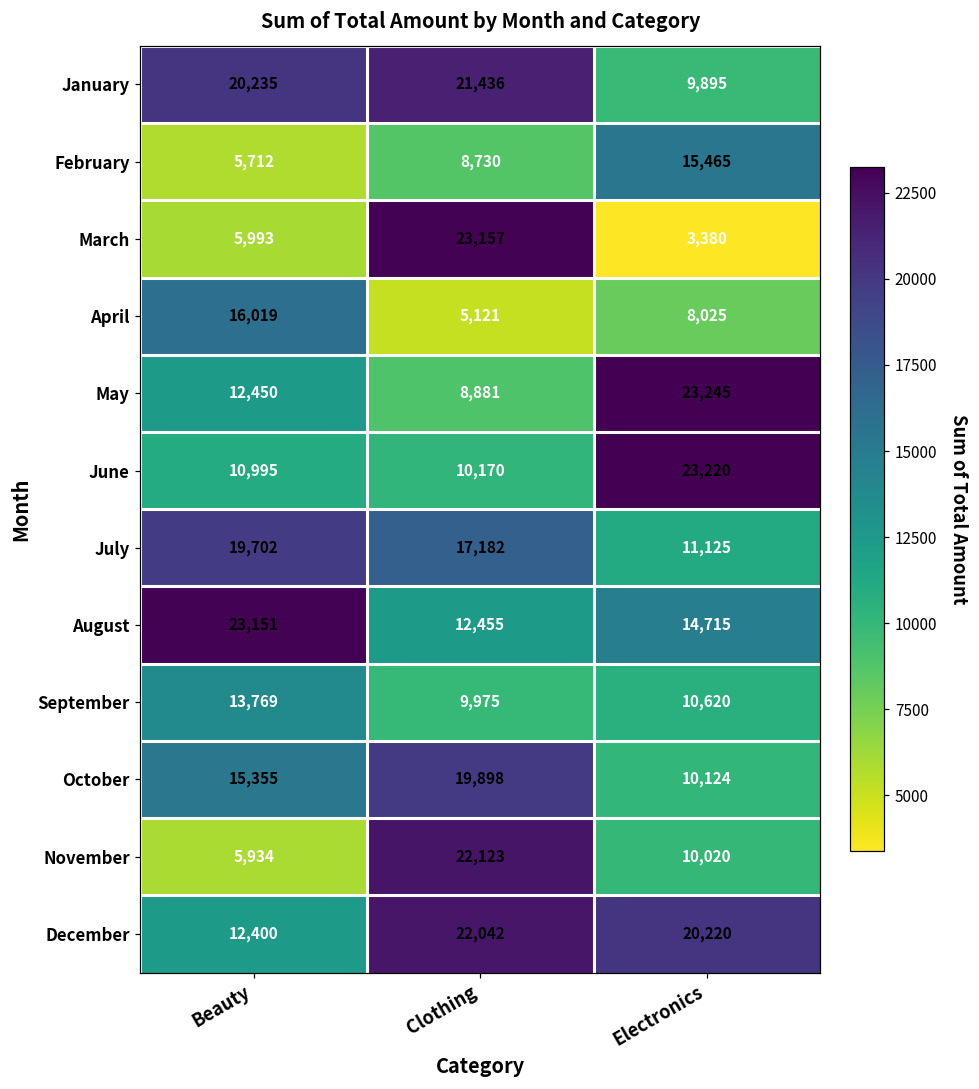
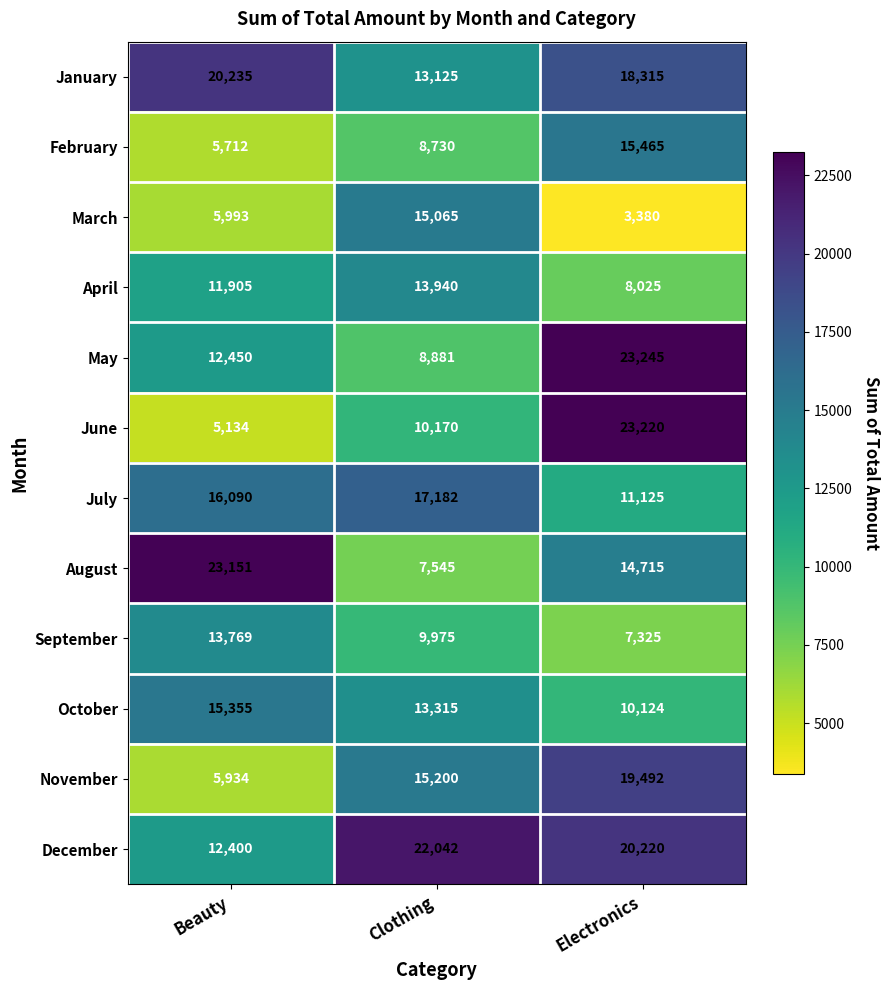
January, Clothing: 21,436 -> 13,125
January, Electronics: 9,895 -> 18,315
March, Clothing: 23,157 -> 15,065
April, Beauty: 16,019 -> 11,905
April, Clothing: 5,121 -> 13,940
June, Beauty: 10,995 -> 5,134
July, Beauty: 19,702 -> 16,090
August, Clothing: 12,455 -> 7,545
September, Electronics: 10,620 -> 7,325
October, Clothing: 19,898 -> 13,315
November, Clothing: 22,123 -> 15,200
November, Electronics: 10,020 -> 19,492
